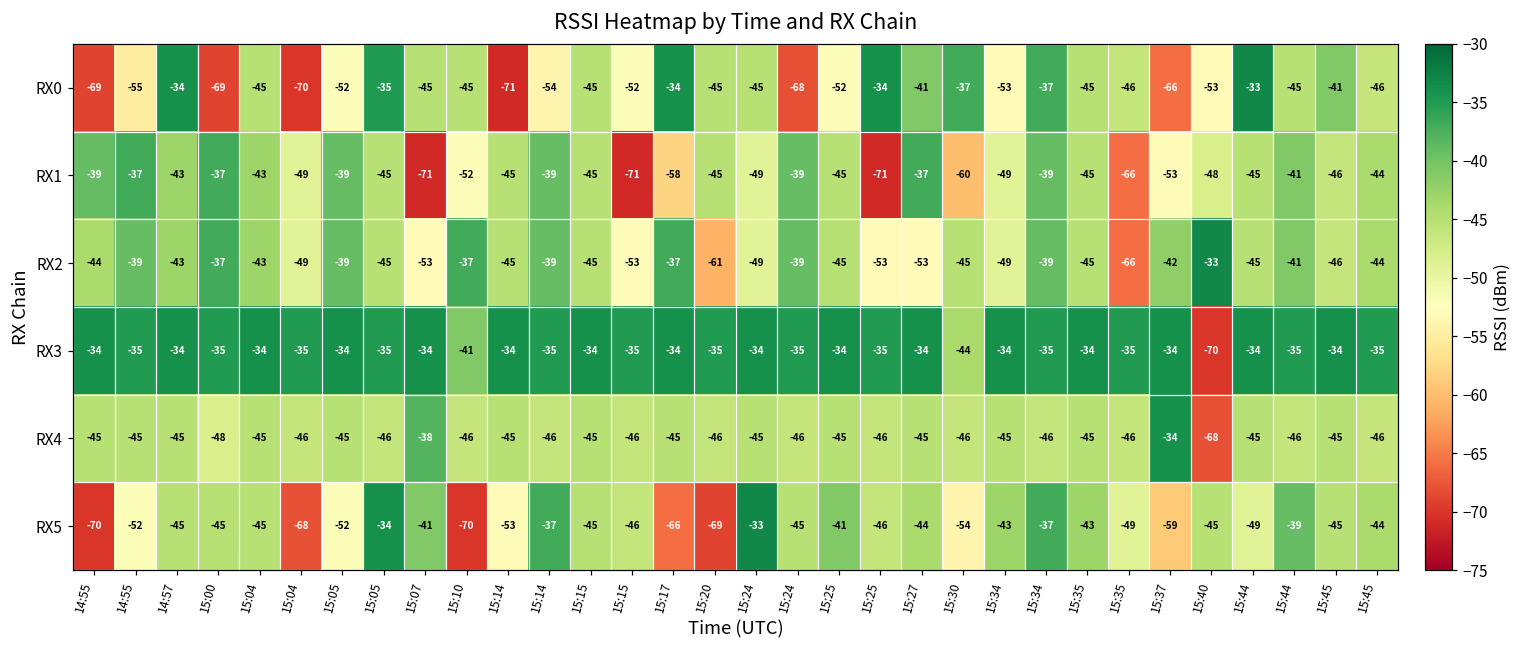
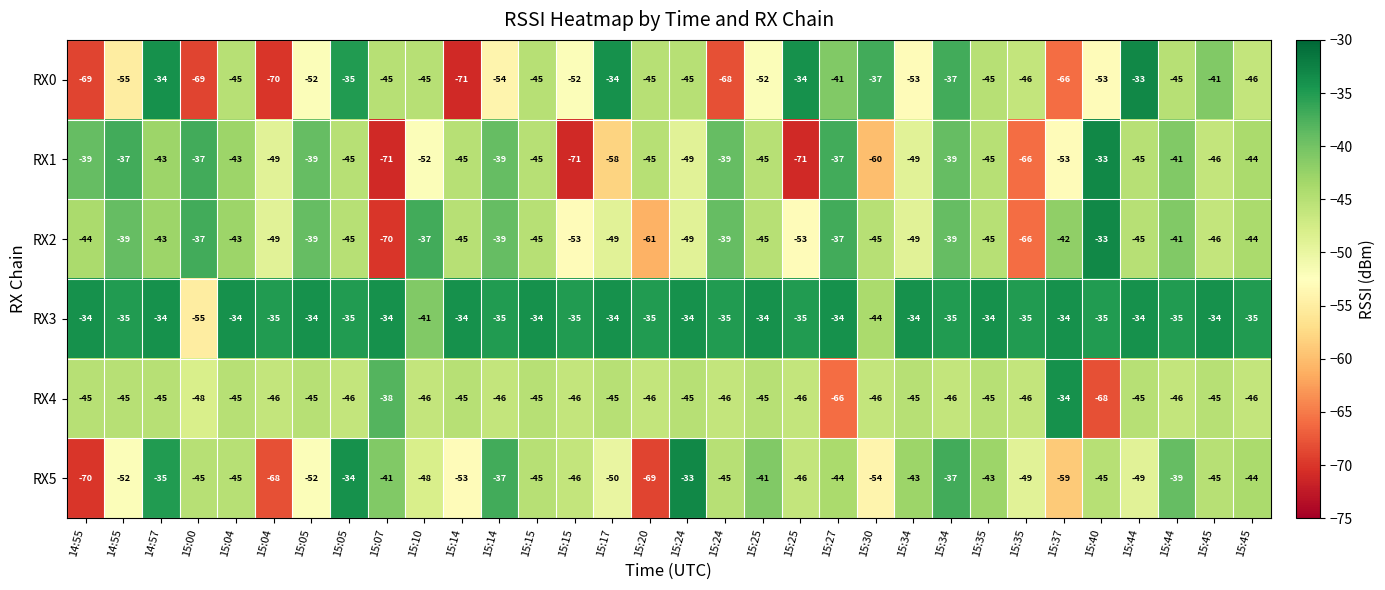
RX1, 15:40: -48 -> -33
RX2, 15:07: -53 -> -70
RX2, 15:17: -37 -> -49
RX2, 15:27: -53 -> -37
RX3, 15:00: -35 -> -55
RX3, 15:40: -70 -> -35
RX4, 15:27: -45 -> -66
RX5, 14:57: -45 -> -35
RX5, 15:10: -70 -> -48
RX5, 15:17: -66 -> -50
